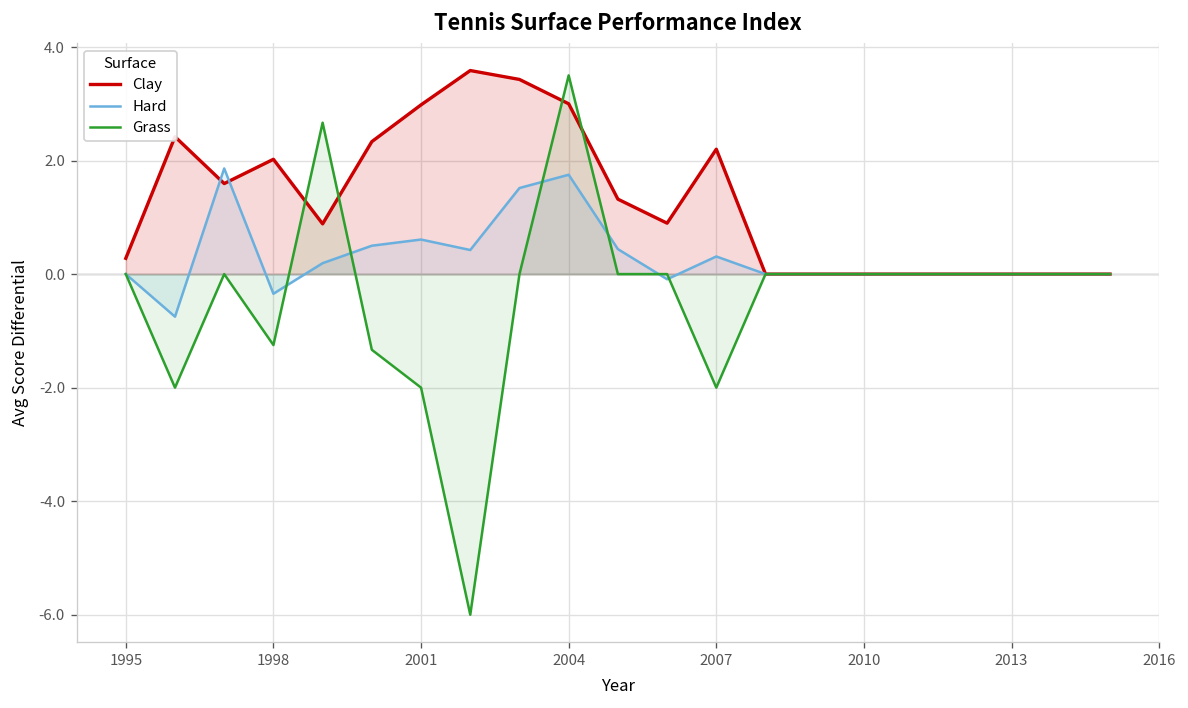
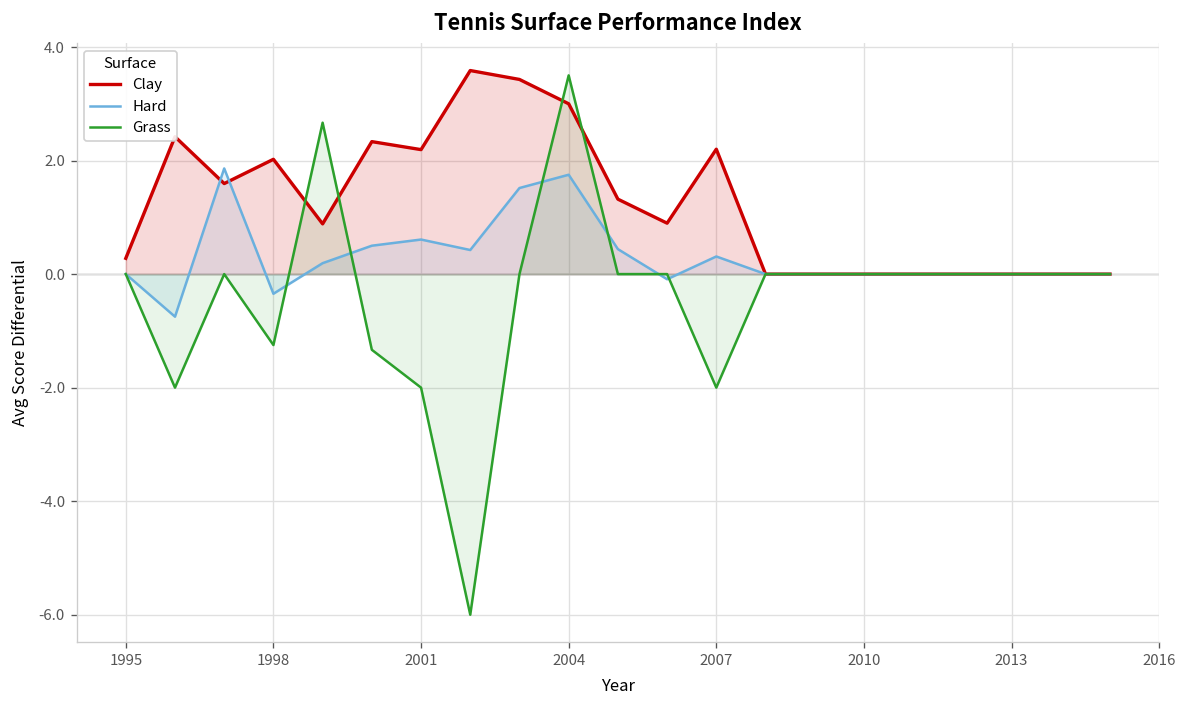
Clay, 2001: 3.0 -> 2.2
